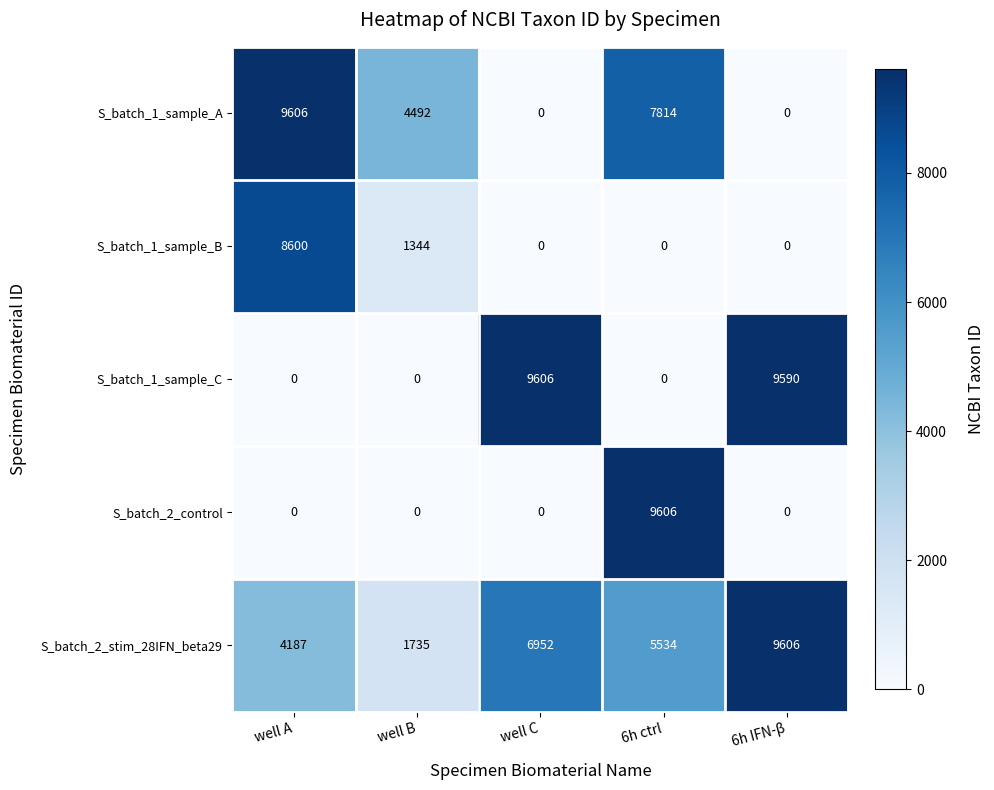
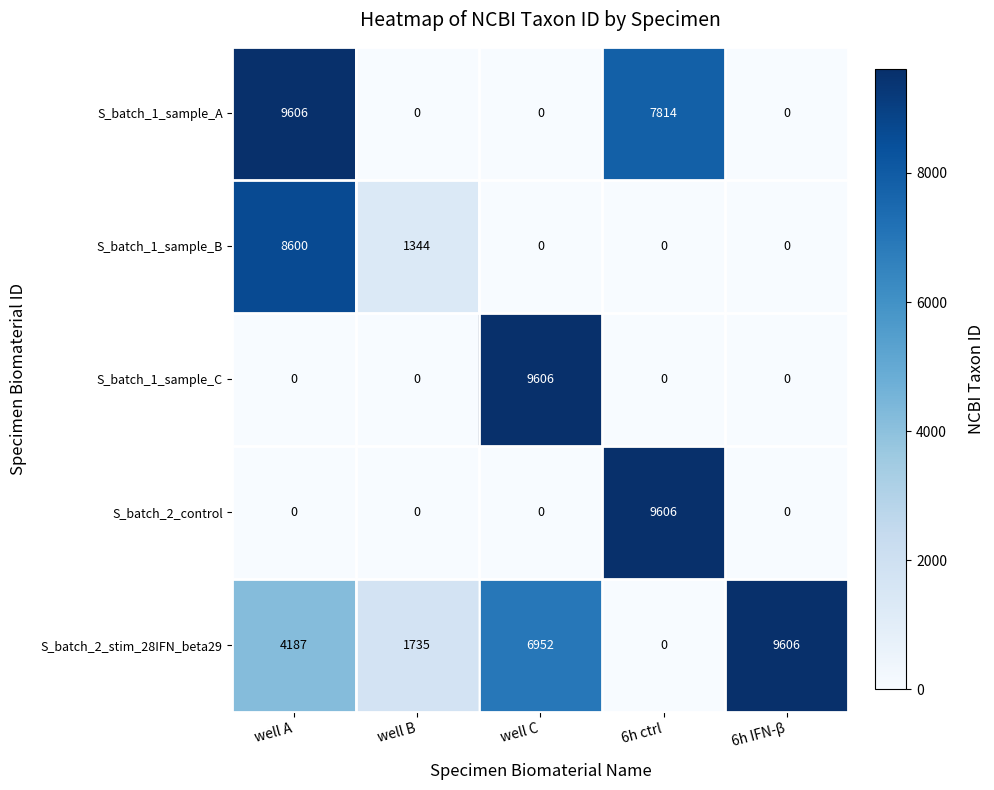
S_batch_1_sample_A, well B: 4492 -> 0
S_batch_1_sample_C, 6h IFN-β: 9590 -> 0
S_batch_2_stim_28IFN_beta29, 6h ctrl: 5534 -> 0
